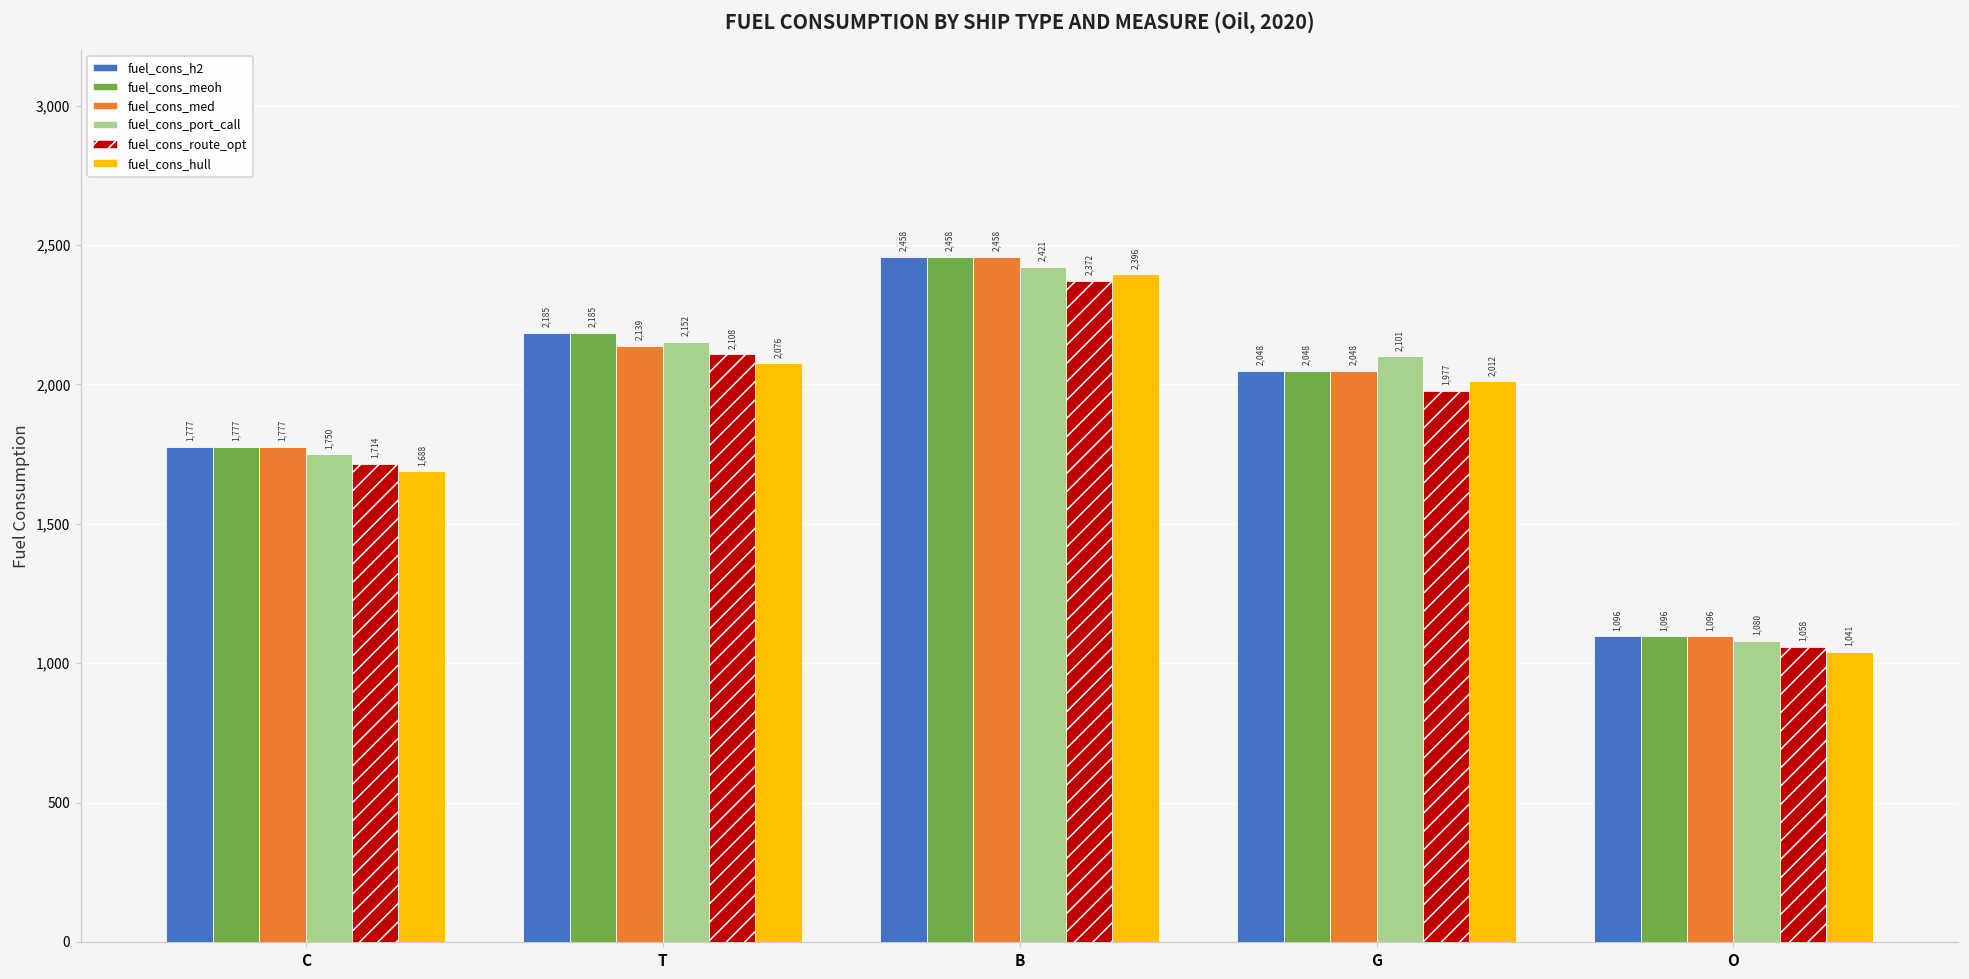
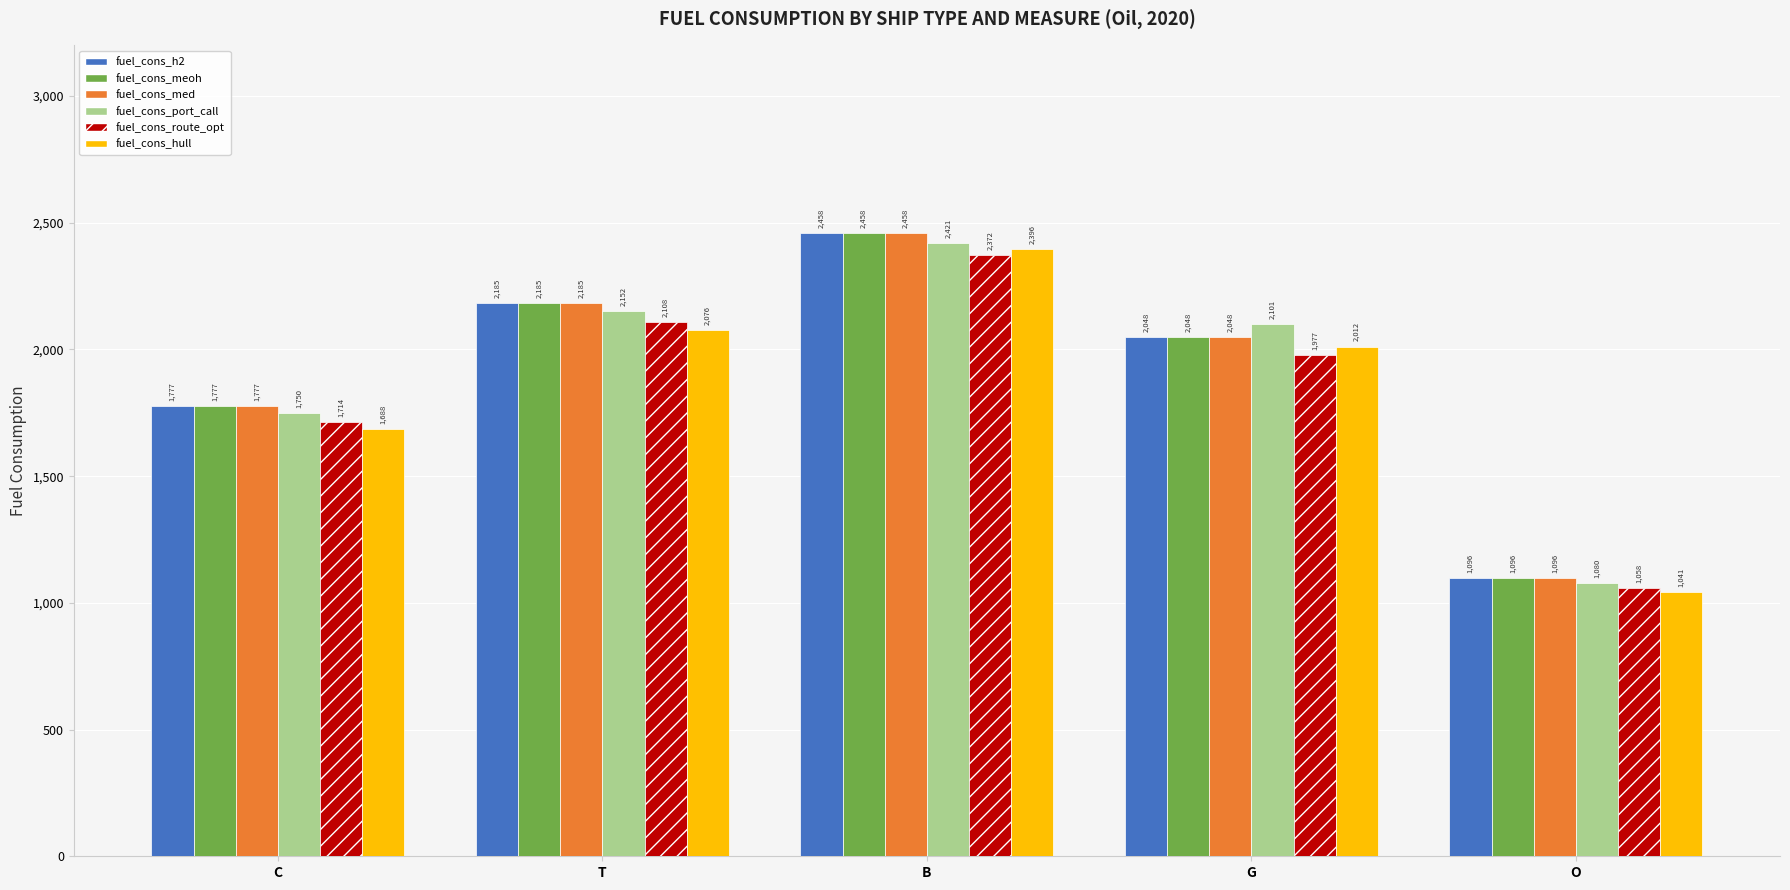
fuel_cons_med, T: 2,139 -> 2,185
